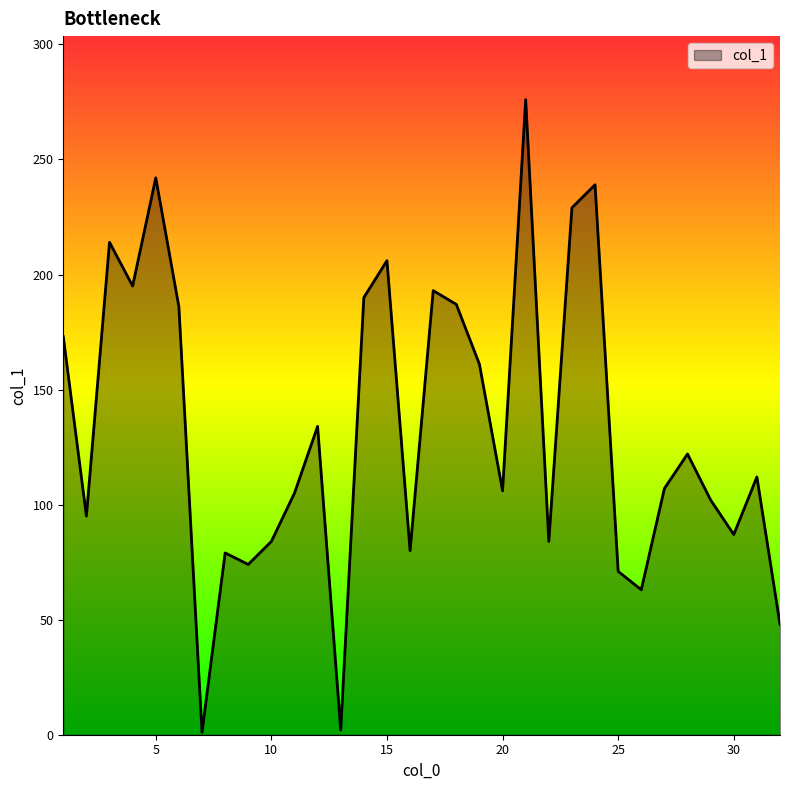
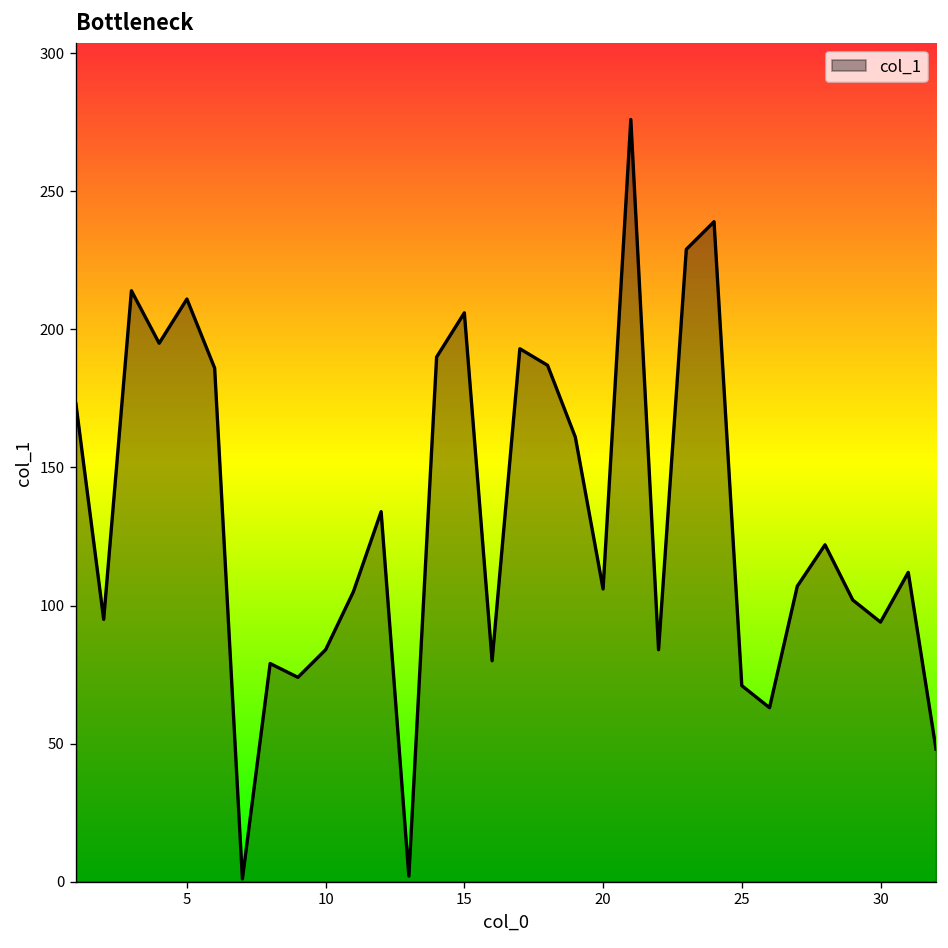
5: 242 -> 211
30: 87 -> 94
